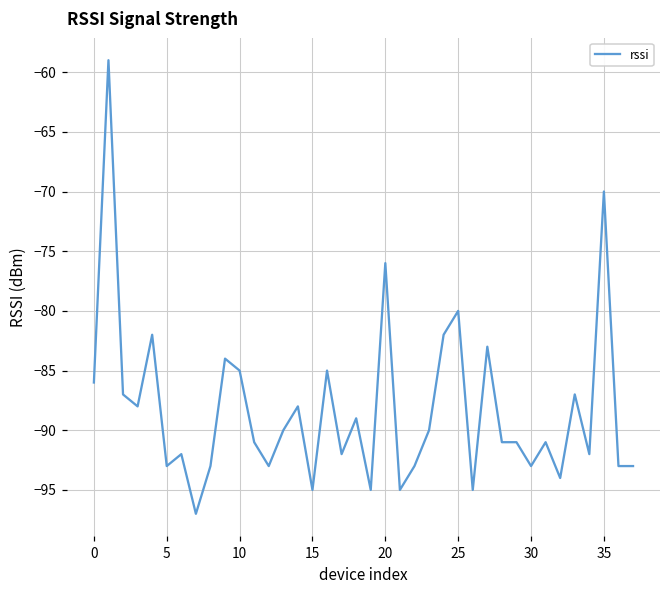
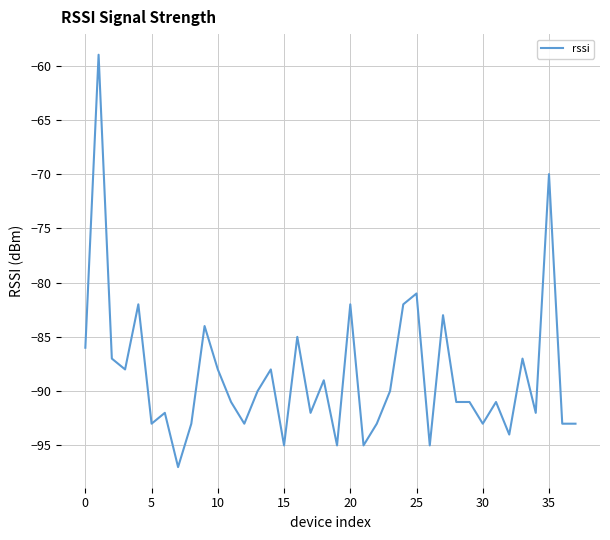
10: -85 -> -88
20: -76 -> -82
25: -80 -> -81
